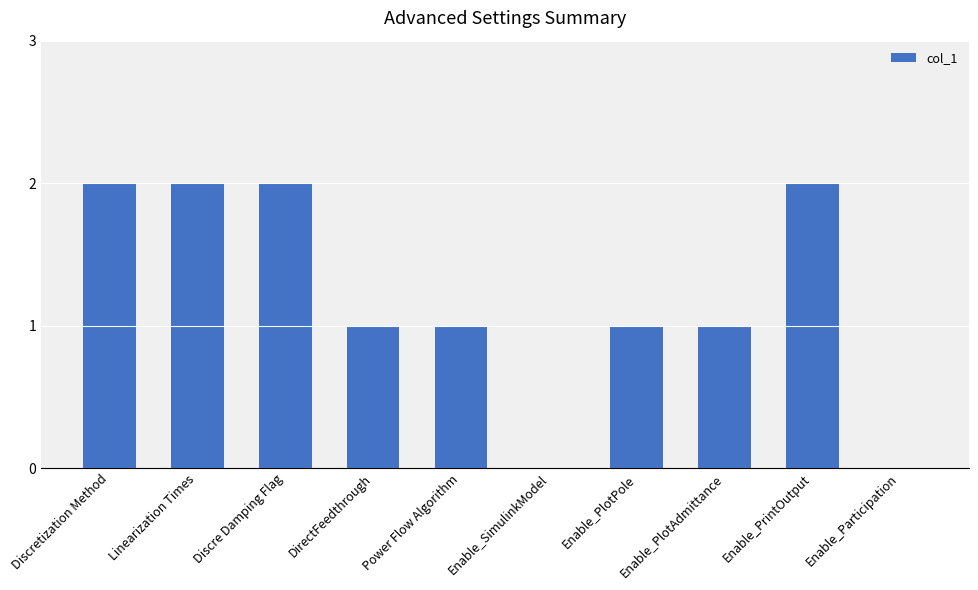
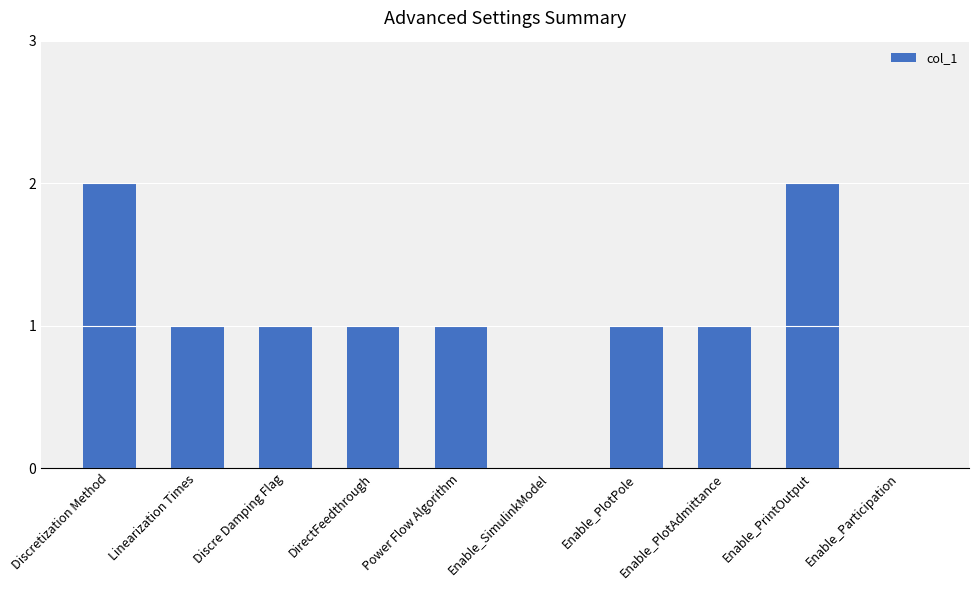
Linearization Times: 2 -> 1
Discre Damping Flag: 2 -> 1
